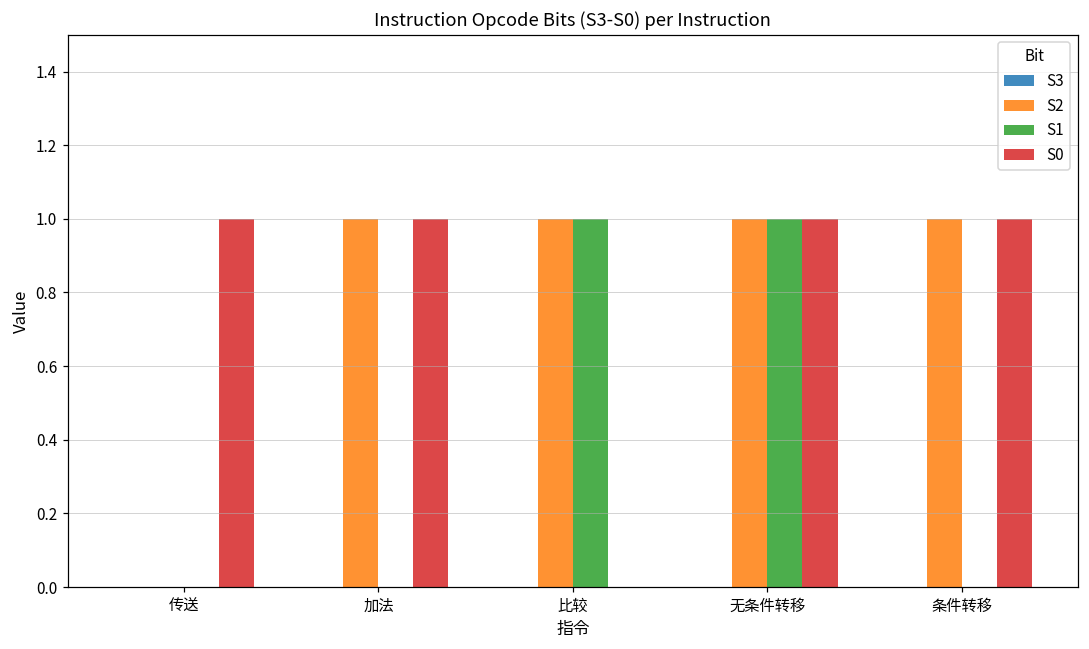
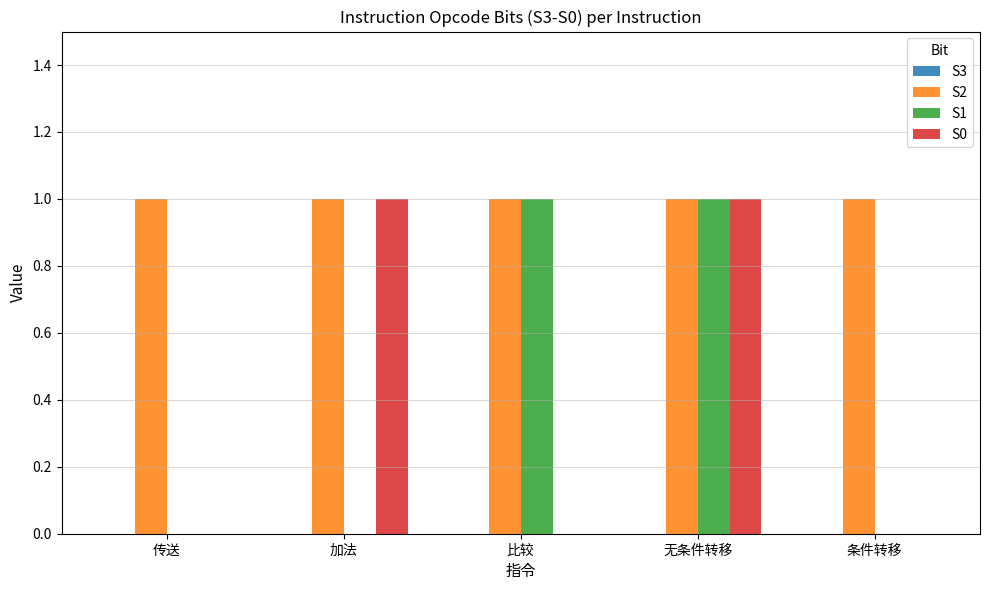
S2, 传送: 0 -> 1
S0, 传送: 1 -> 0
S0, 条件转移: 1 -> 0
